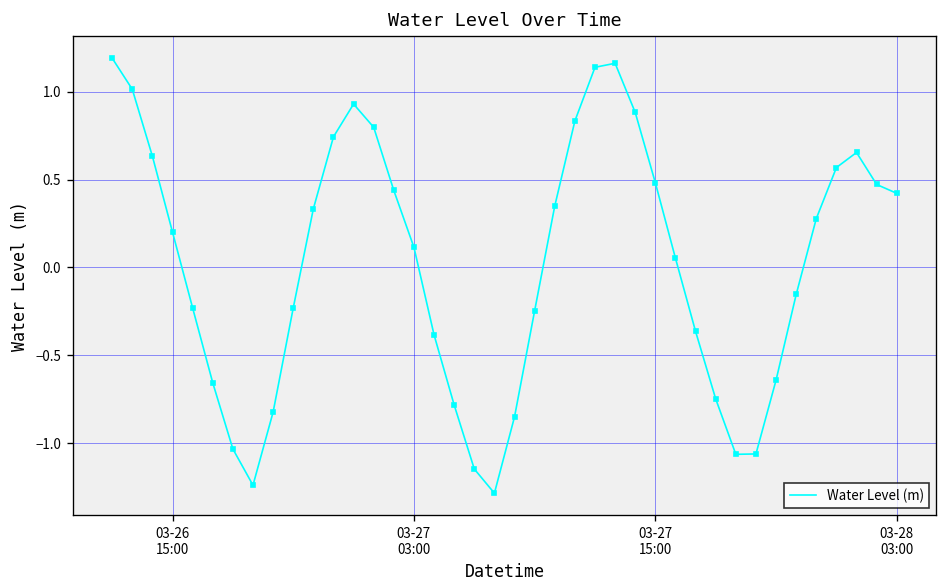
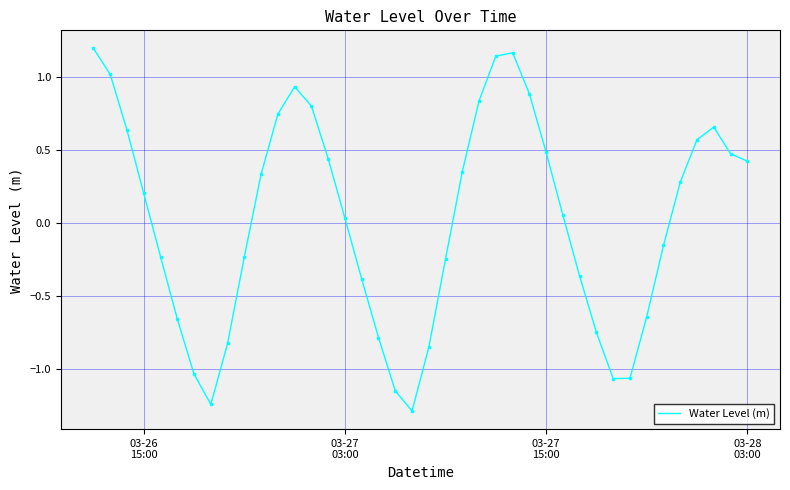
03-27 03:00: 0.11 -> 0.03
